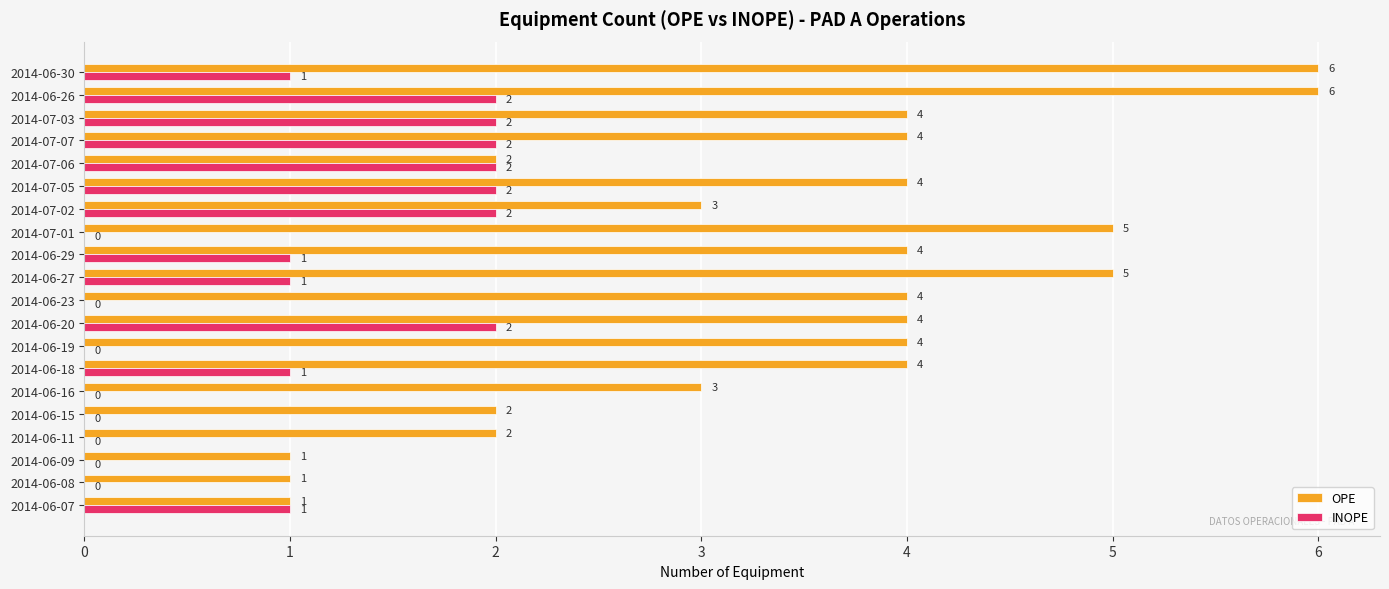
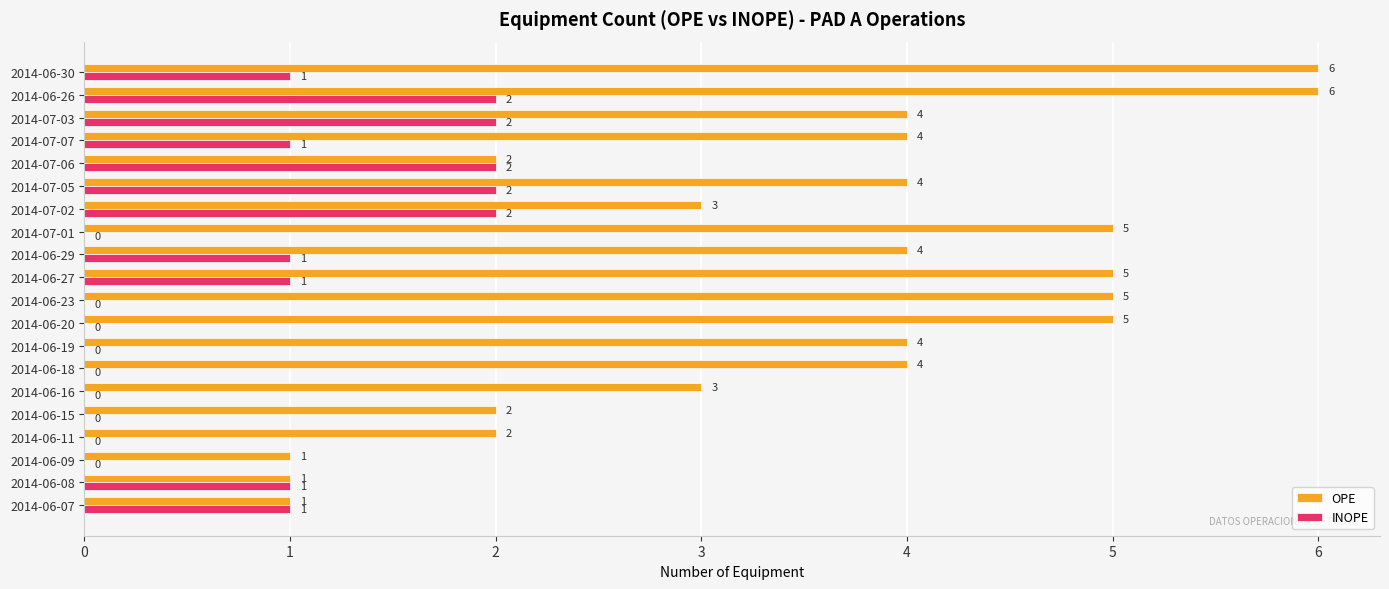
INOPE, 2014-07-07: 2 -> 1
OPE, 2014-06-23: 4 -> 5
OPE, 2014-06-20: 4 -> 5
INOPE, 2014-06-20: 2 -> 0
INOPE, 2014-06-18: 1 -> 0
INOPE, 2014-06-08: 0 -> 1
